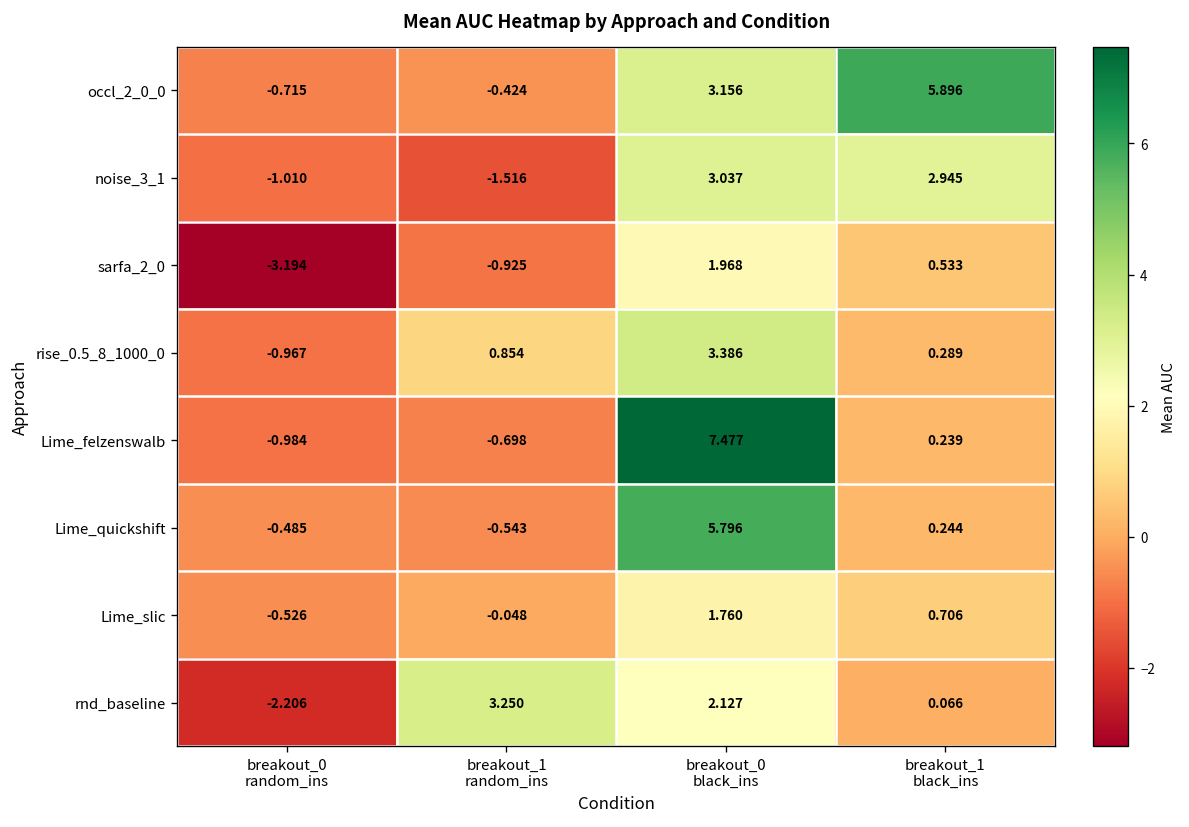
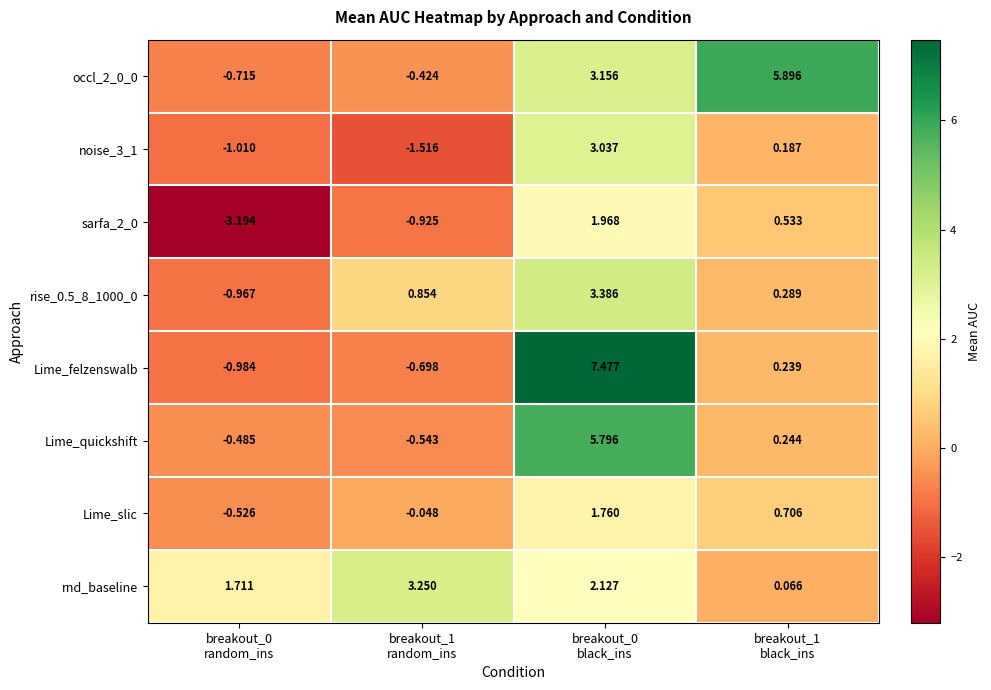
noise_3_1, breakout_1 black_ins: 2.945 -> 0.187
rnd_baseline, breakout_0 random_ins: -2.206 -> 1.711
